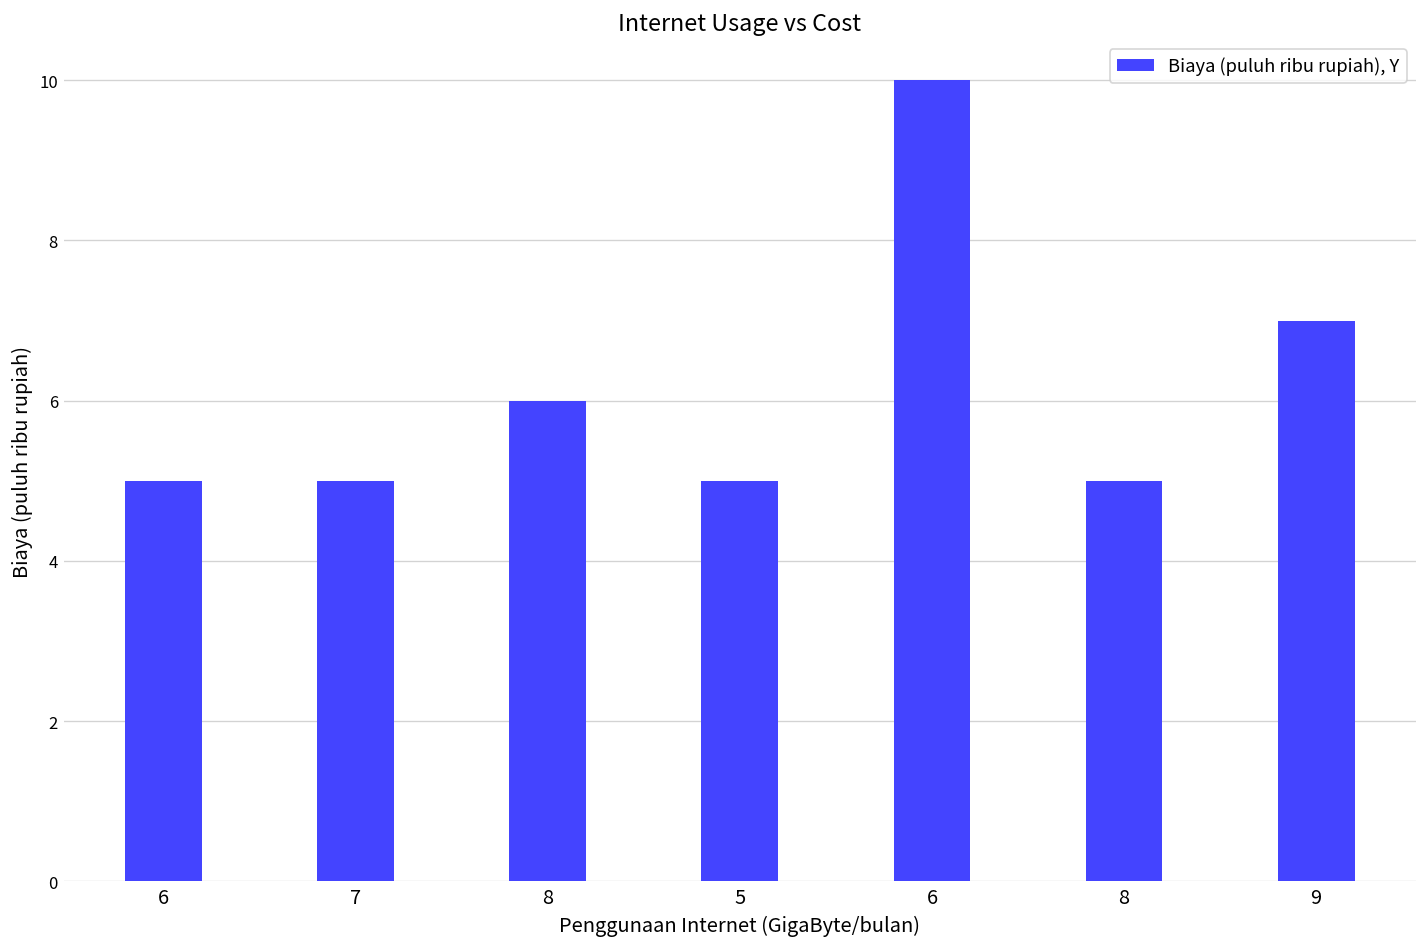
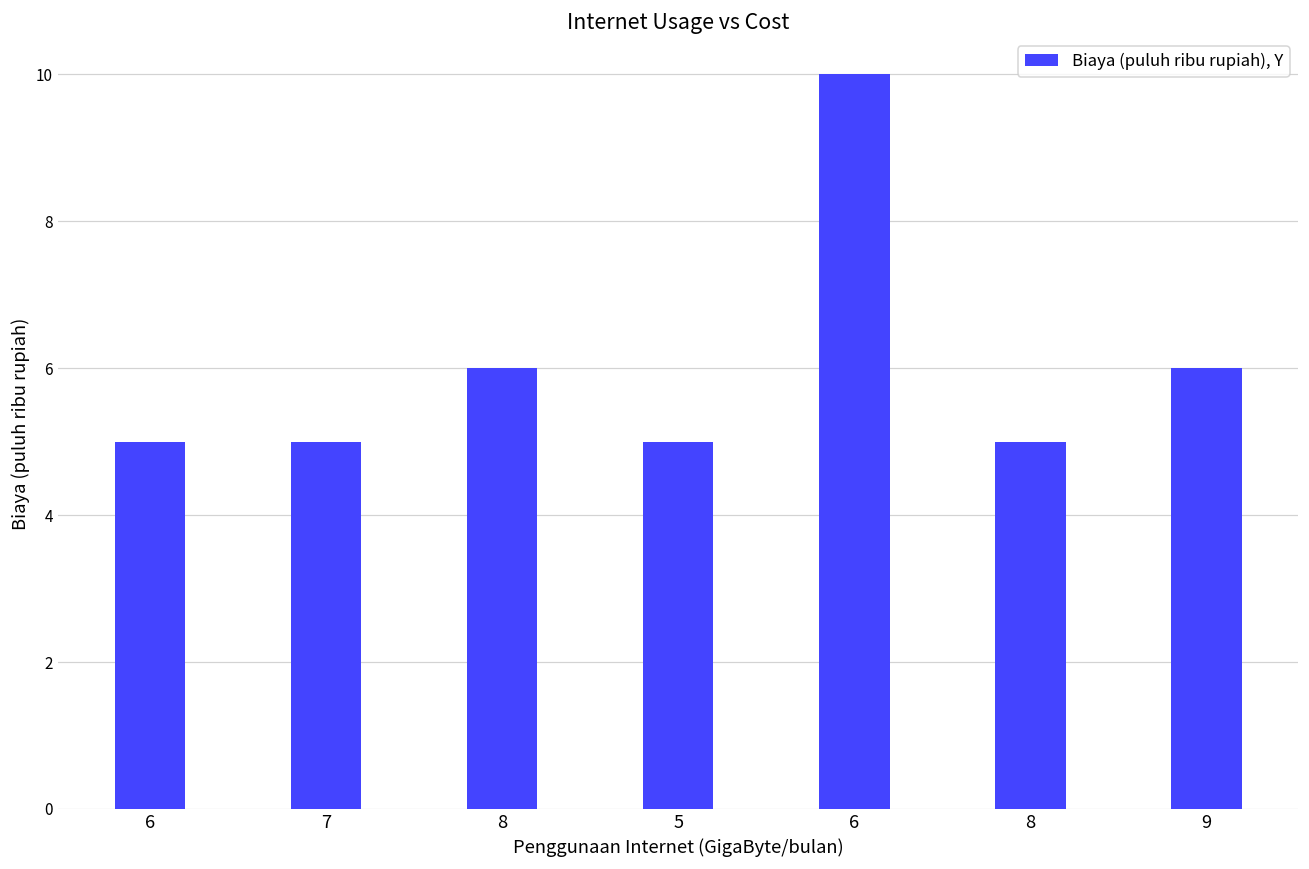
9: 7 -> 6
